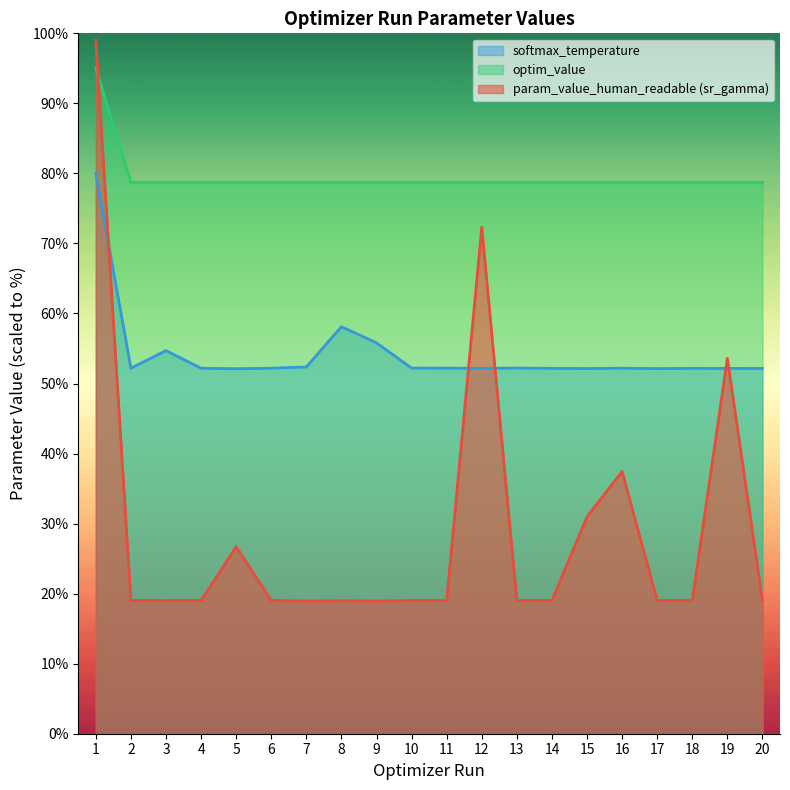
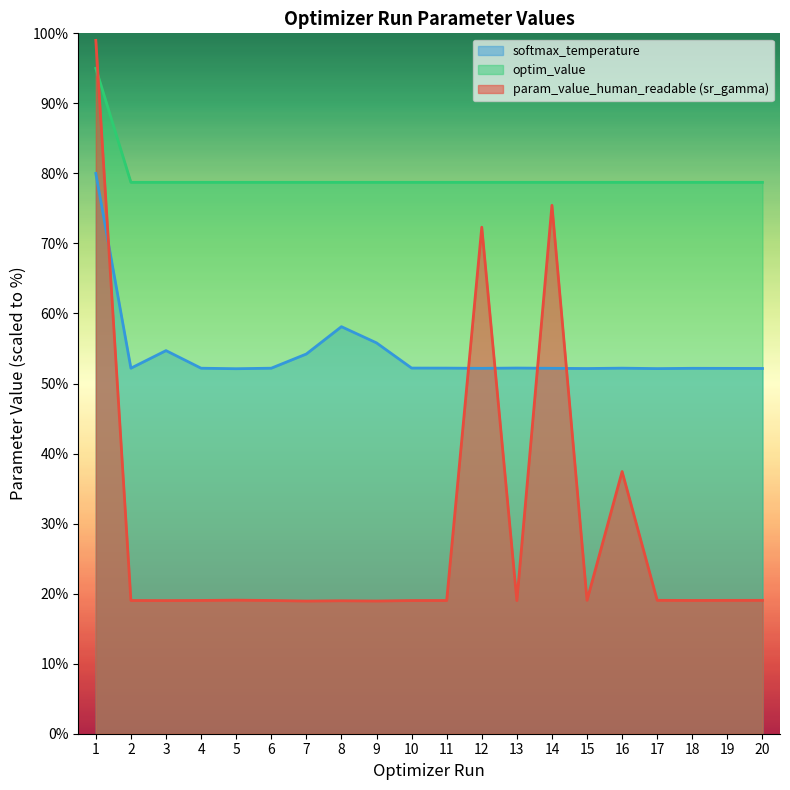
param_value_human_readable (sr_gamma), 5: 27% -> 19%
softmax_temperature, 7: 52% -> 54%
param_value_human_readable (sr_gamma), 14: 19% -> 75%
param_value_human_readable (sr_gamma), 15: 31% -> 19%
param_value_human_readable (sr_gamma), 19: 54% -> 19%
